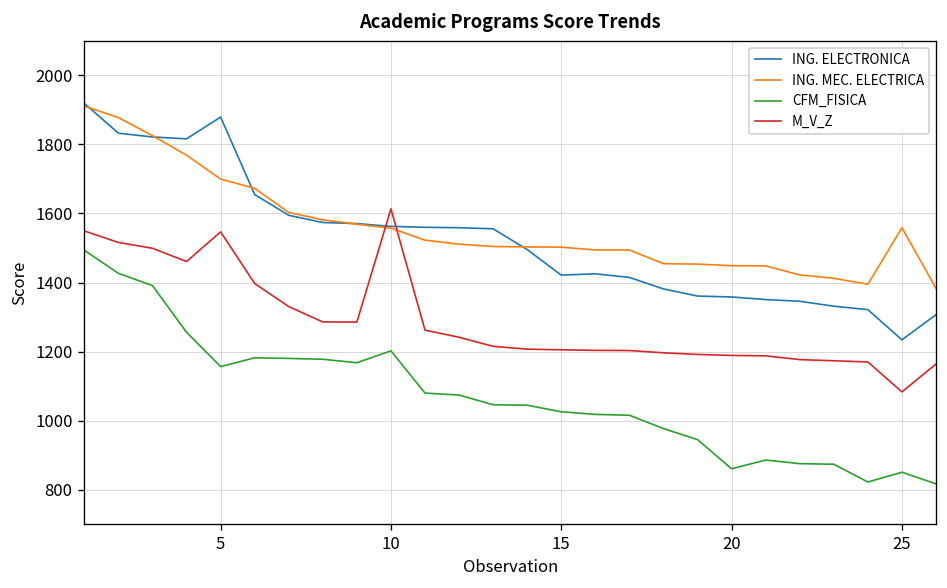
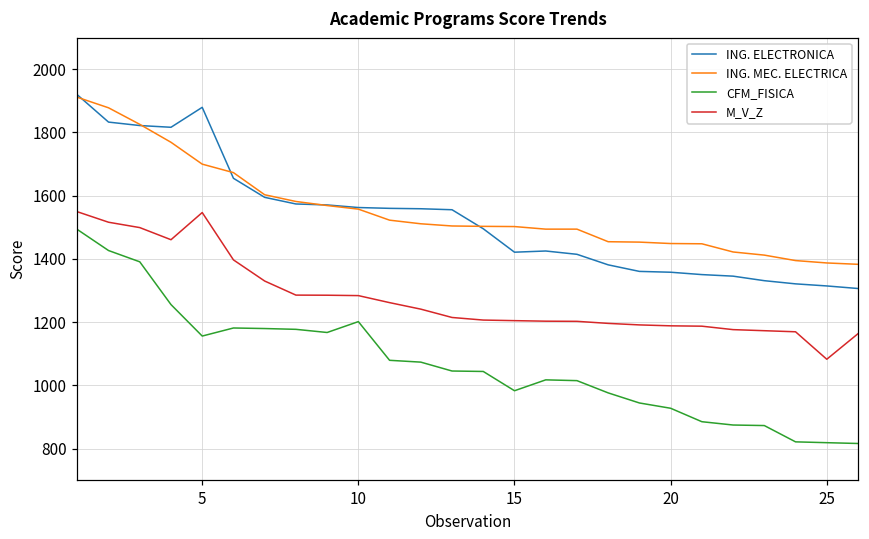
M_V_Z, 10: 1610 -> 1280
CFM_FISICA, 15: 1030 -> 980
CFM_FISICA, 20: 860 -> 930
ING. ELECTRONICA, 25: 1230 -> 1310
ING. MEC. ELECTRICA, 25: 1560 -> 1390
CFM_FISICA, 25: 850 -> 820
